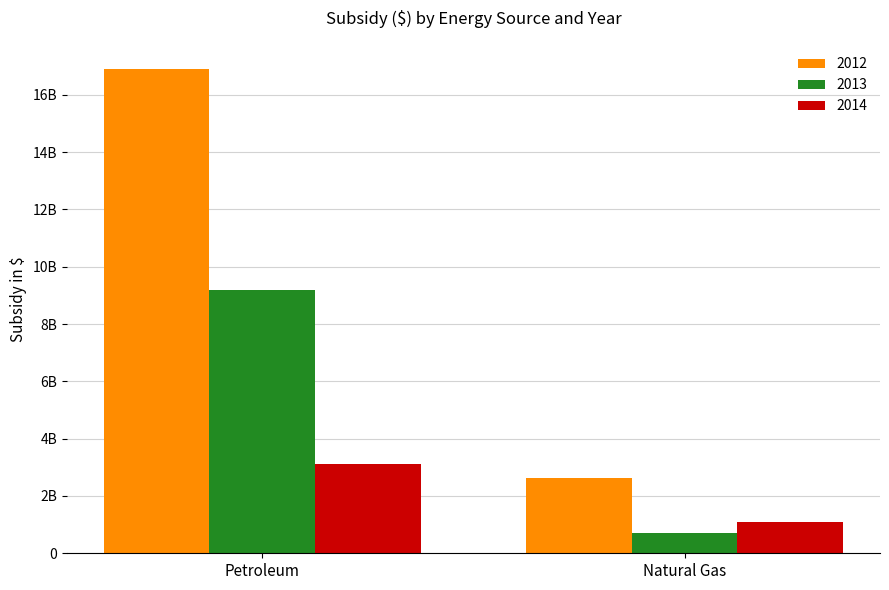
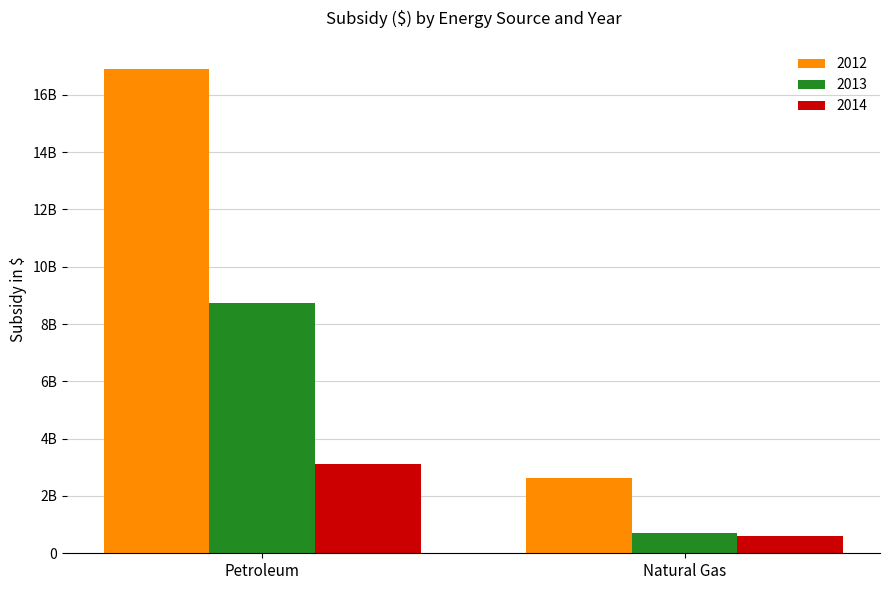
2013, Petroleum: 9200000000 -> 8700000000
2014, Natural Gas: 1100000000 -> 600000000
